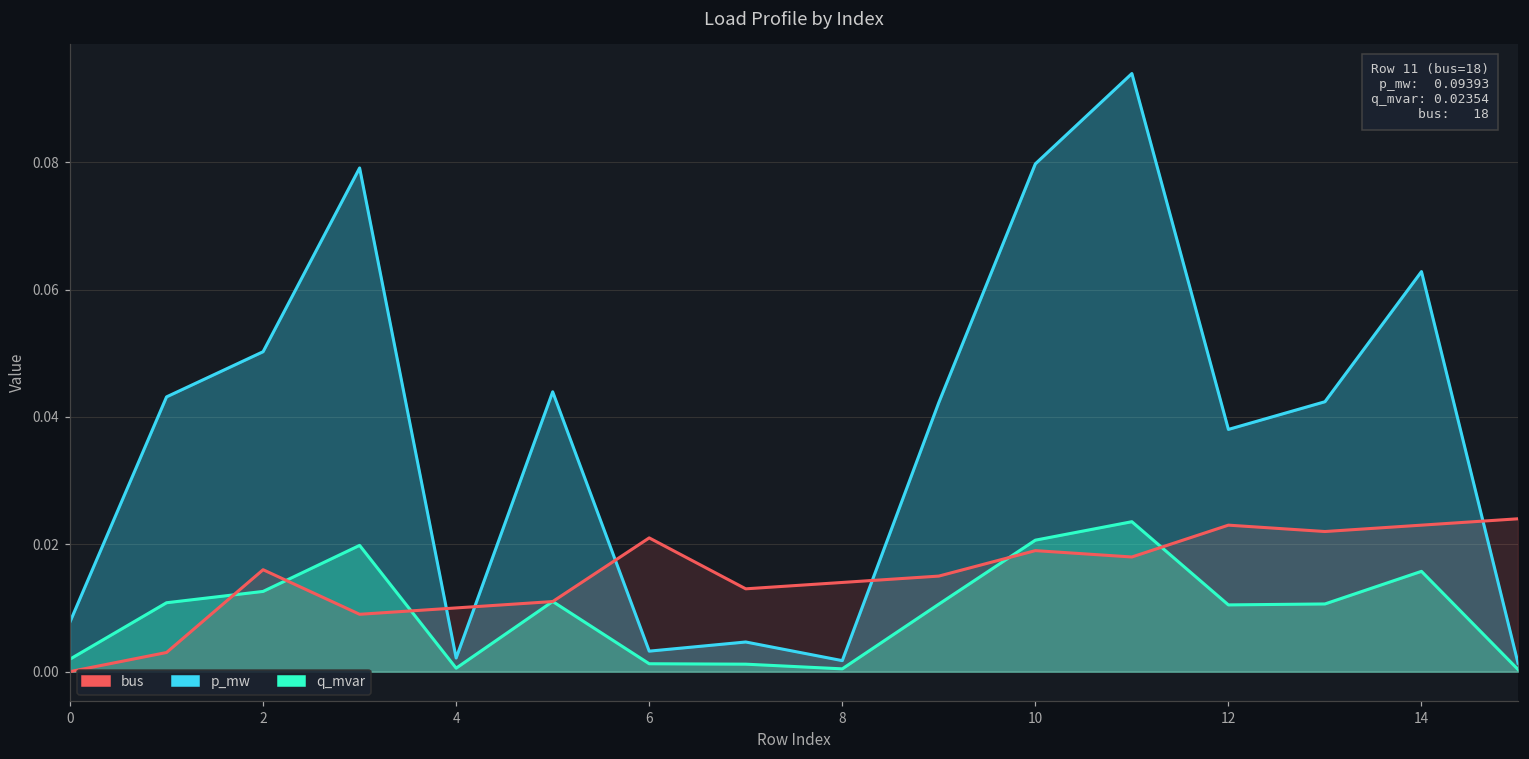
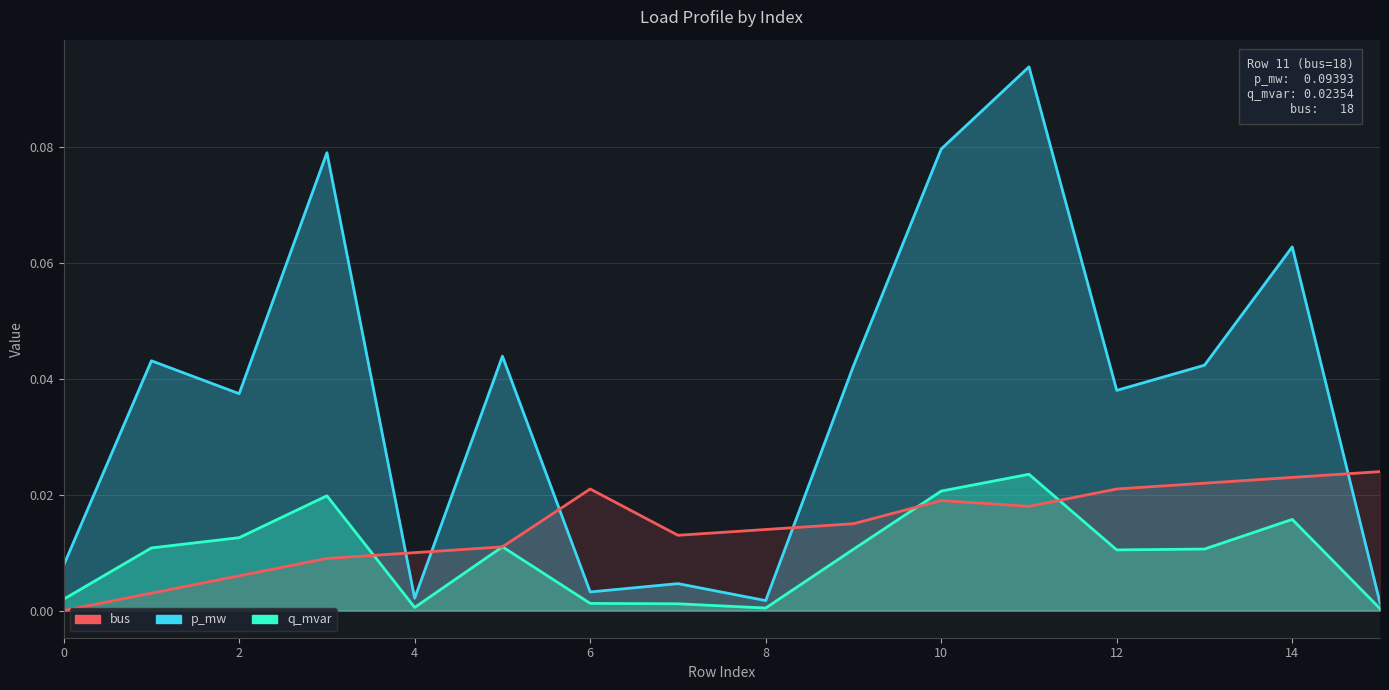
p_mw, 2: 0.050 -> 0.037
bus, 2: 0.016 -> 0.006
bus, 12: 0.023 -> 0.021
